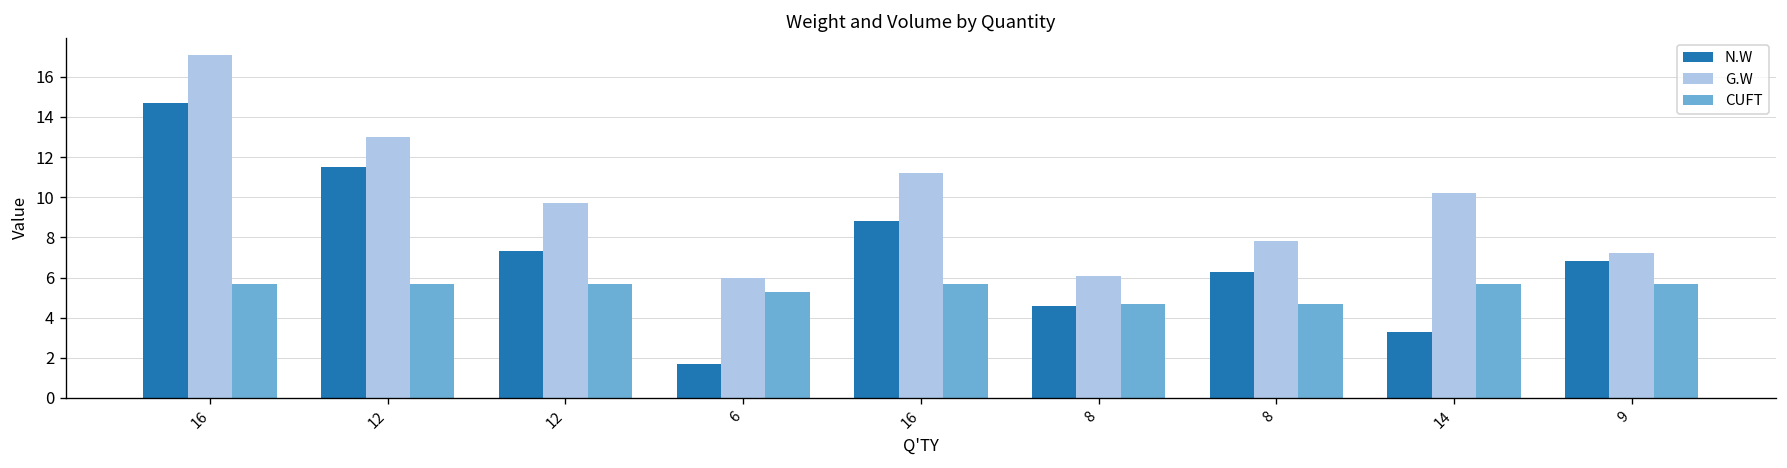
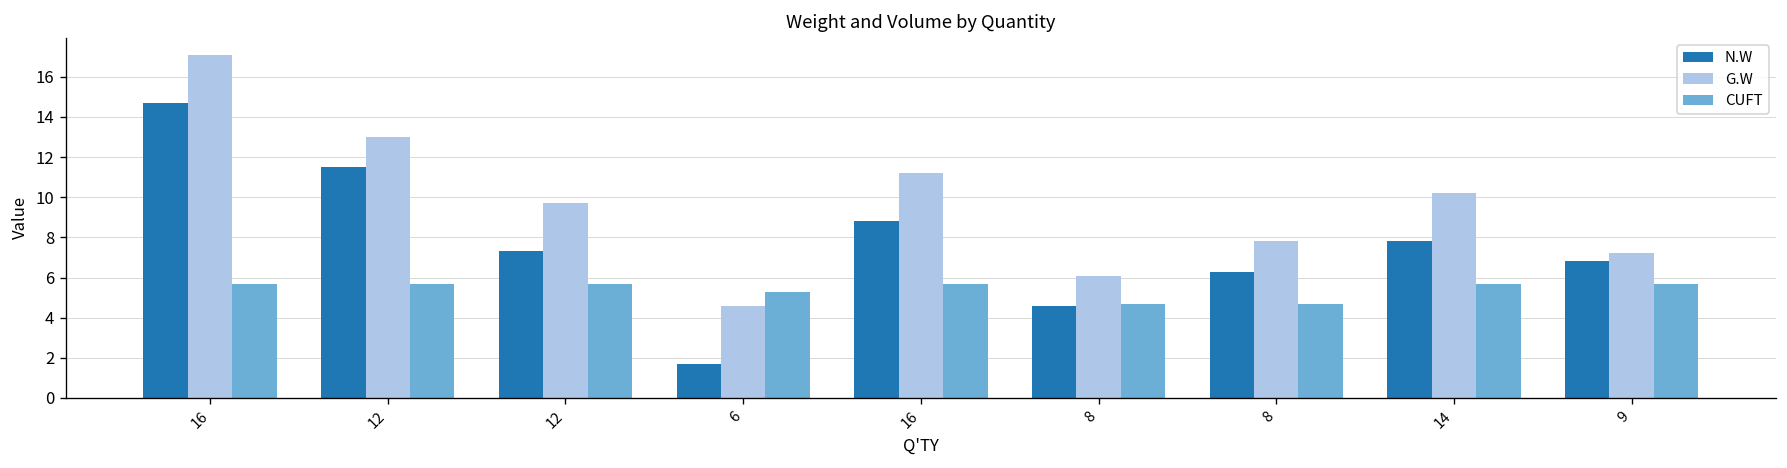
G.W, 6: 6.0 -> 4.6
N.W, 14: 3.3 -> 7.8
